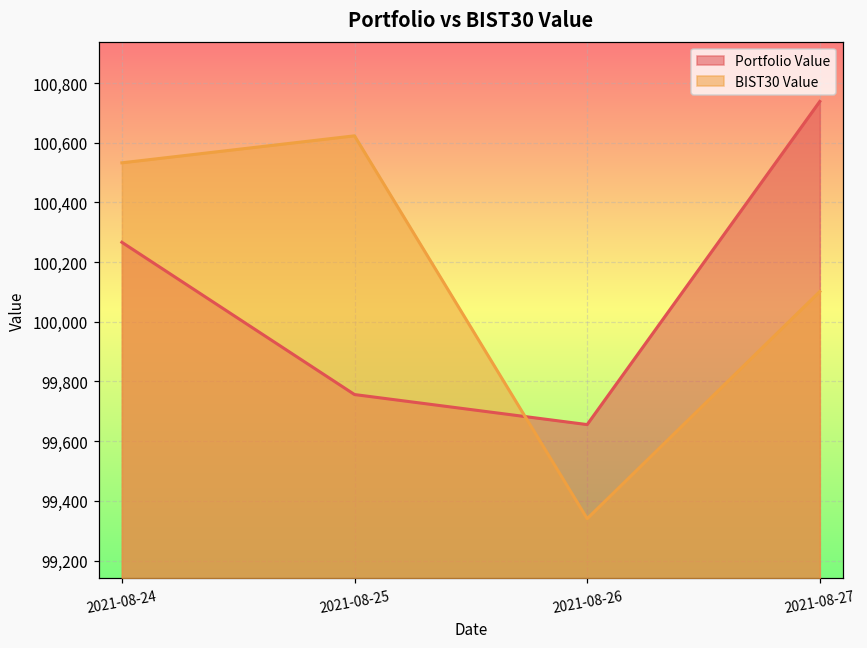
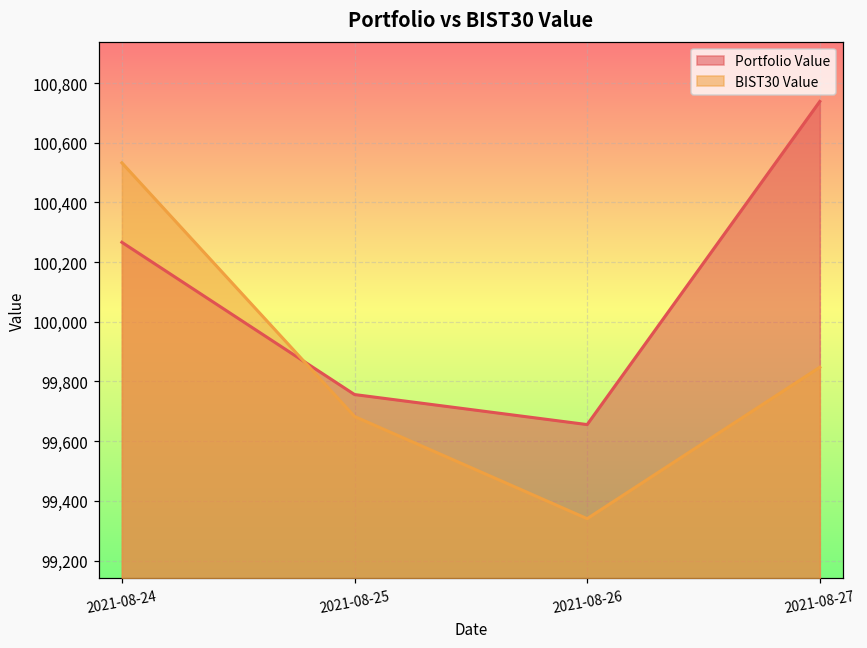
BIST30 Value, 2021-08-25: 100,620 -> 99,680
BIST30 Value, 2021-08-27: 100,100 -> 99,850
